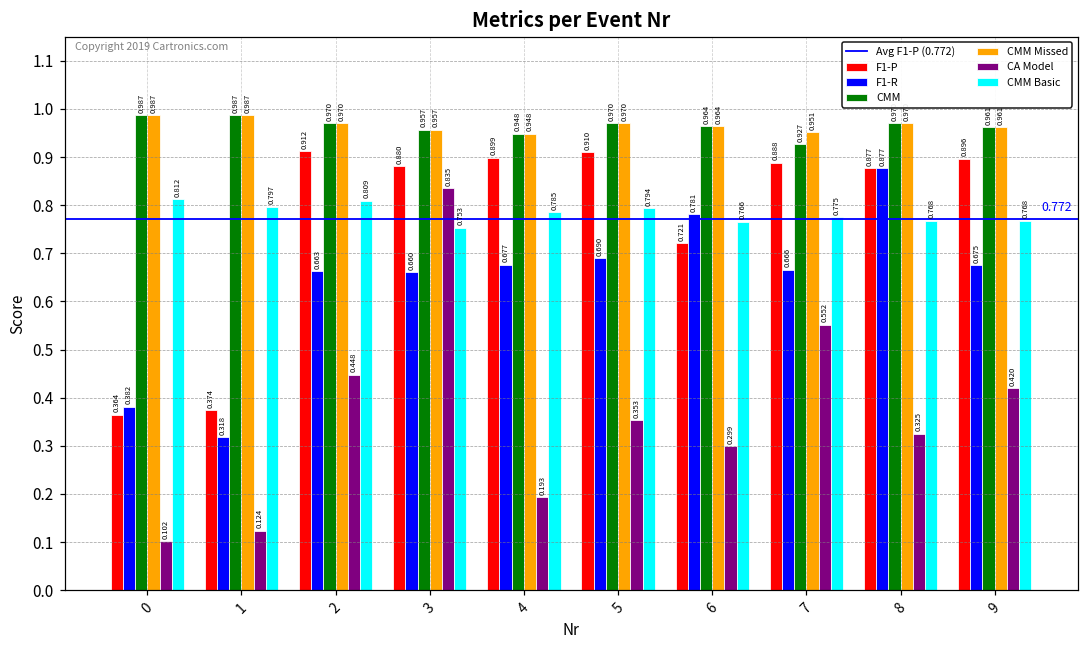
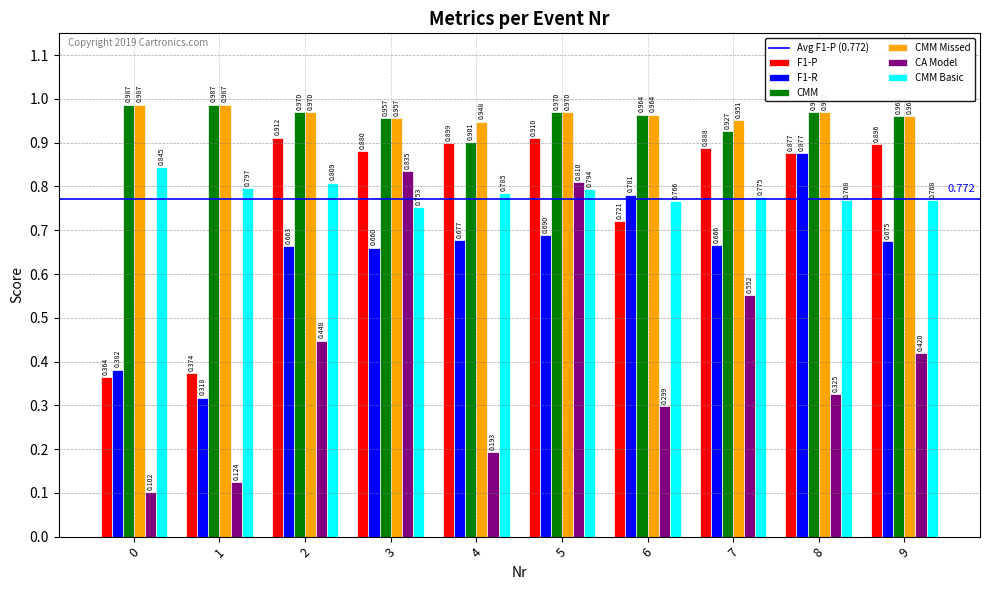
CMM Basic, 0: 0.812 -> 0.845
CMM, 4: 0.948 -> 0.901
CA Model, 5: 0.353 -> 0.810
